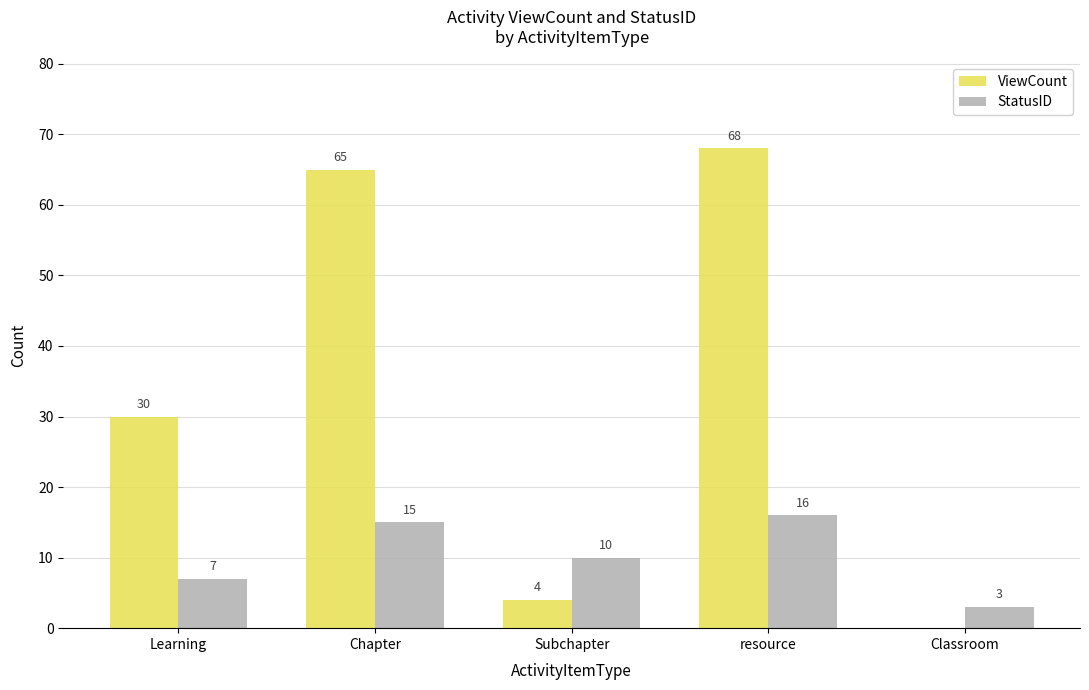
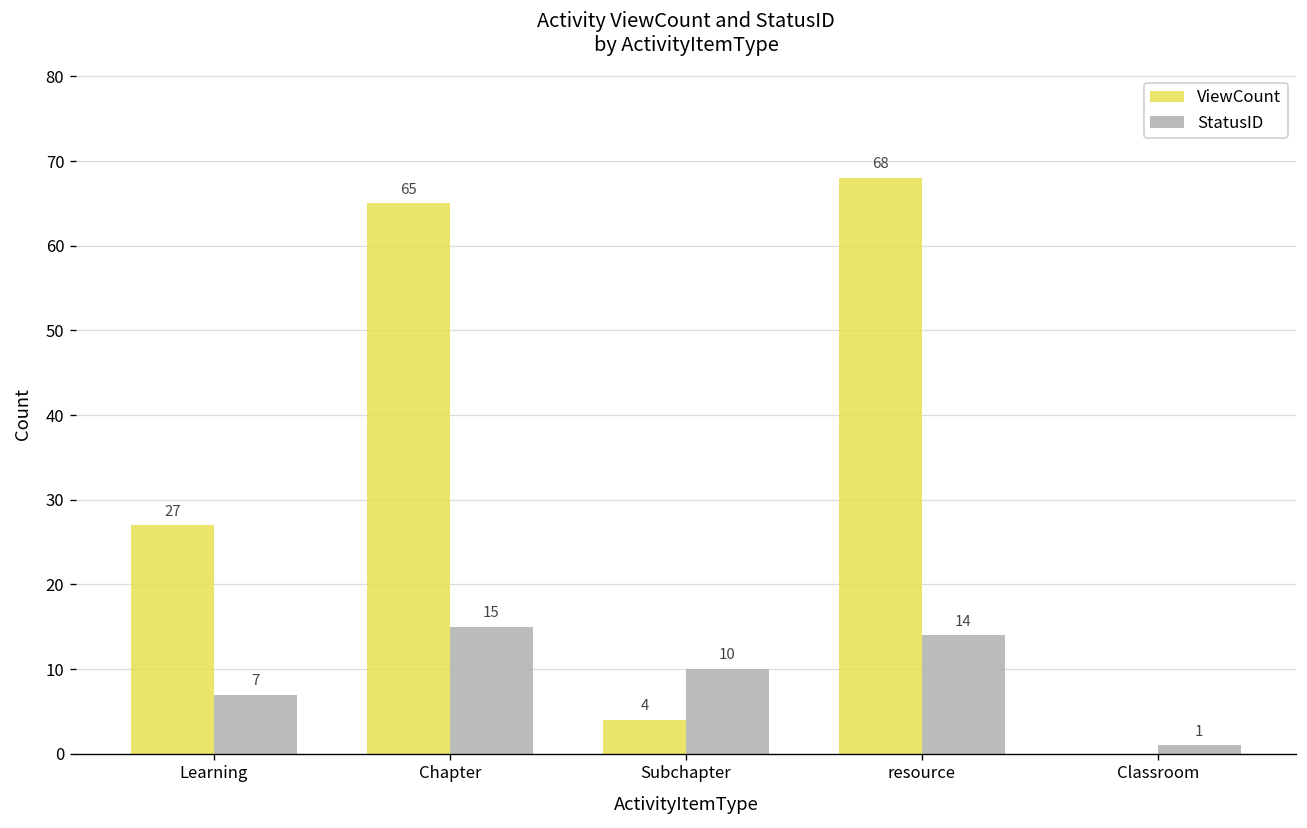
ViewCount, Learning: 30 -> 27
StatusID, resource: 16 -> 14
StatusID, Classroom: 3 -> 1
